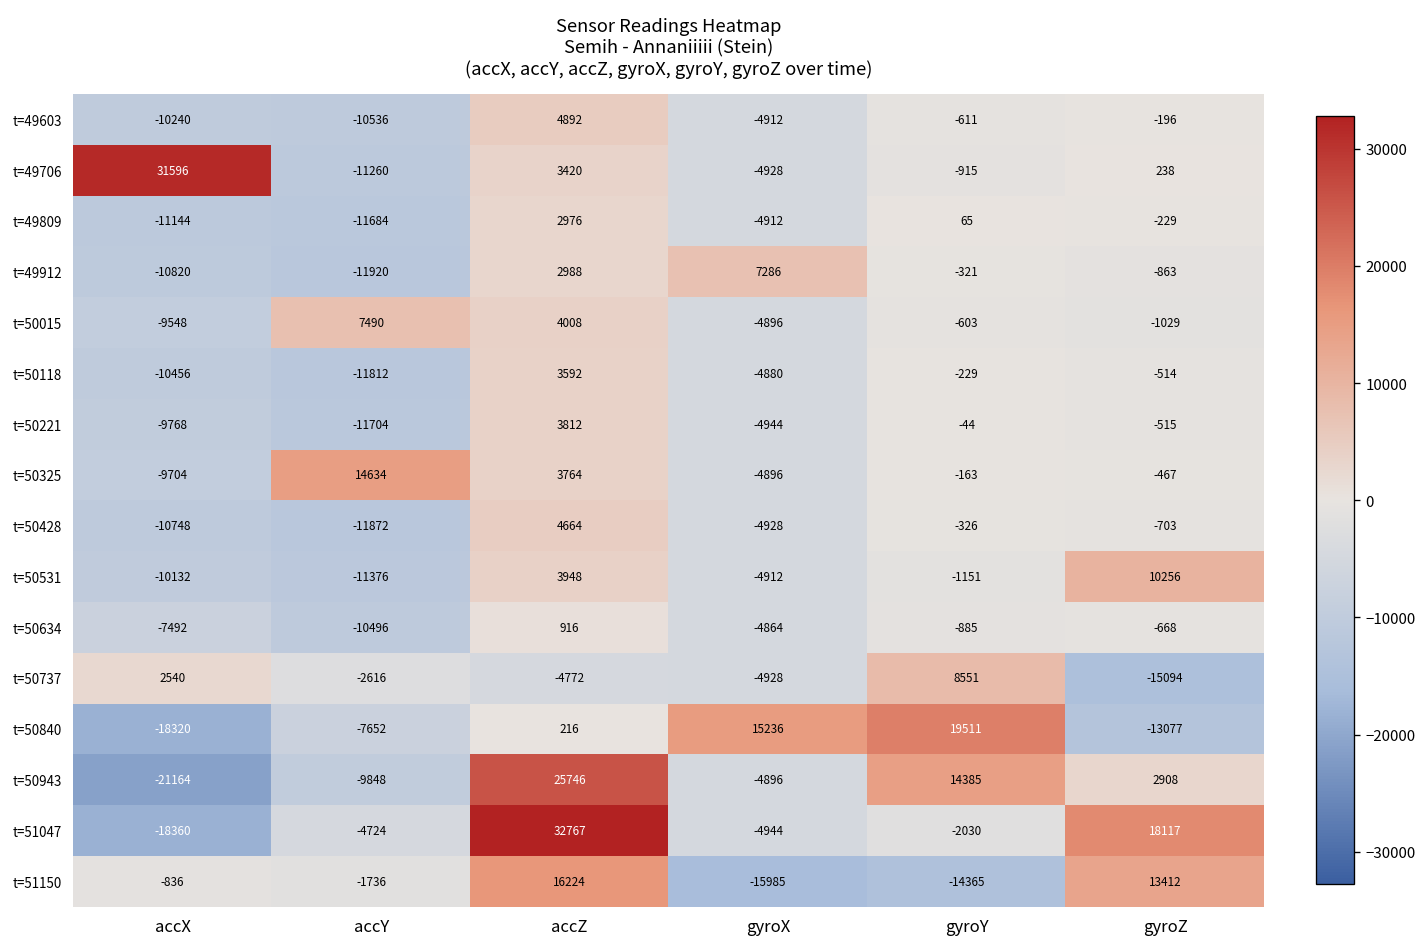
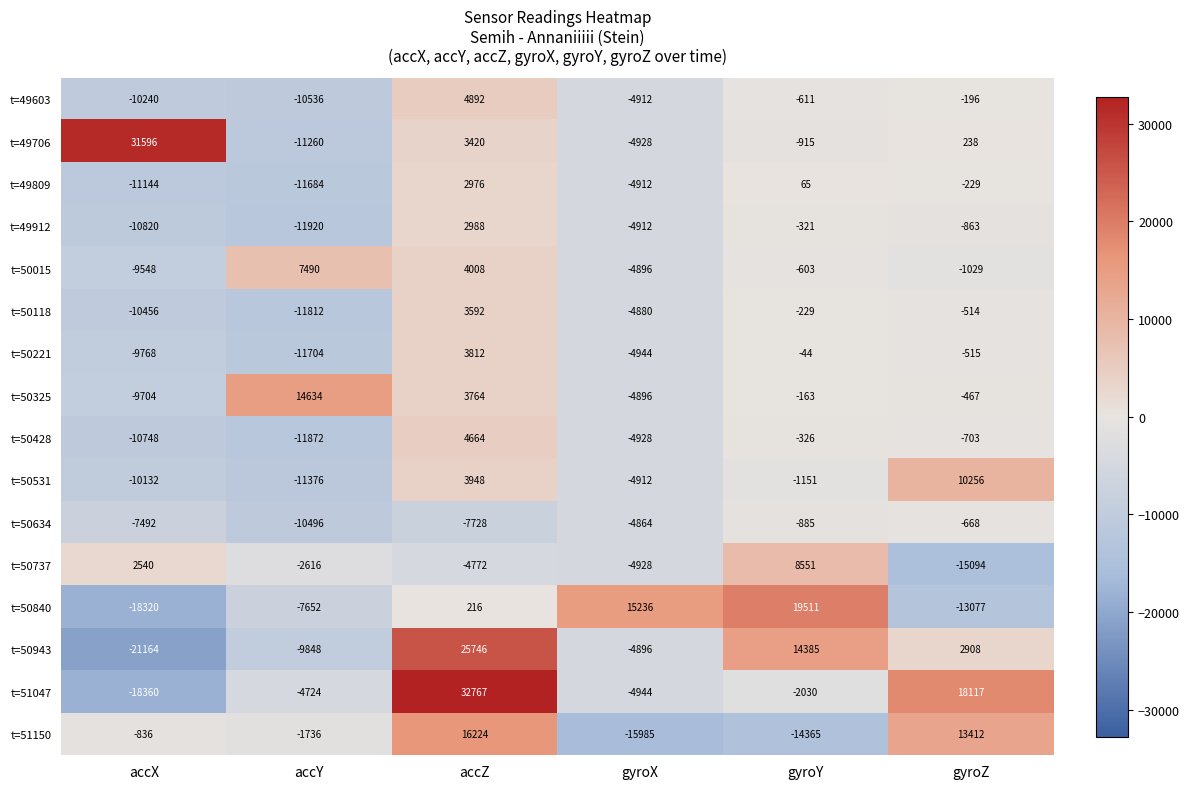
t=49912, gyroX: 7286 -> -4912
t=50634, accZ: 916 -> -7728
